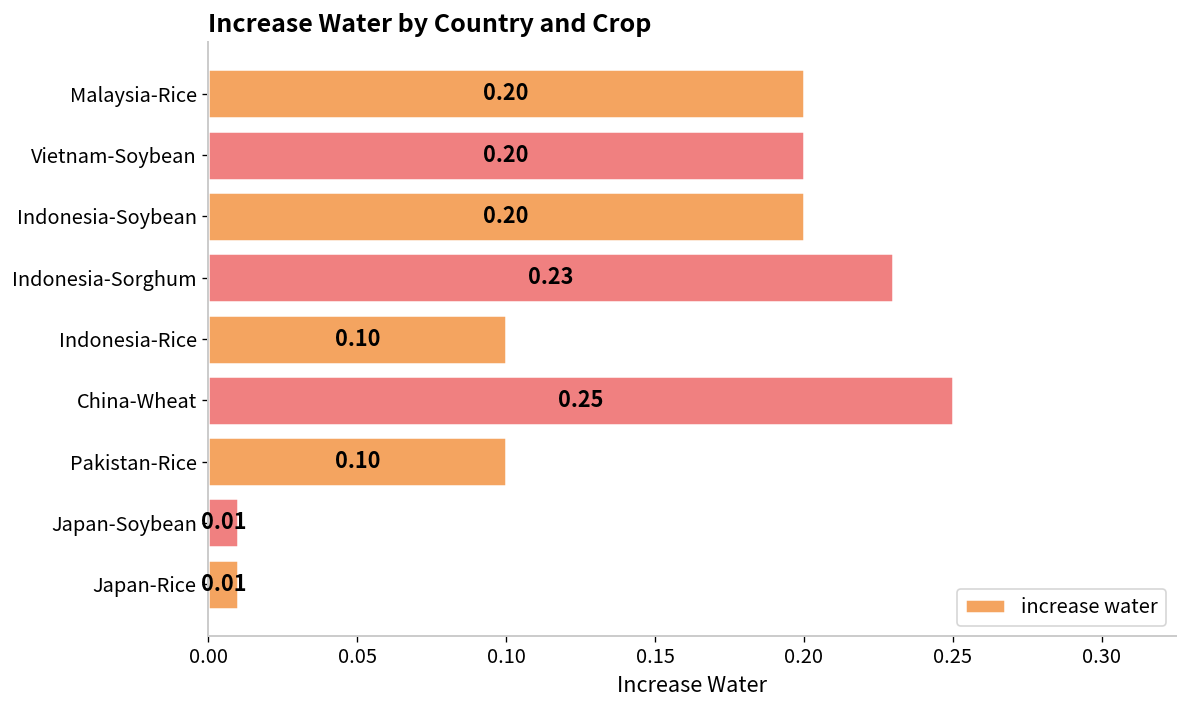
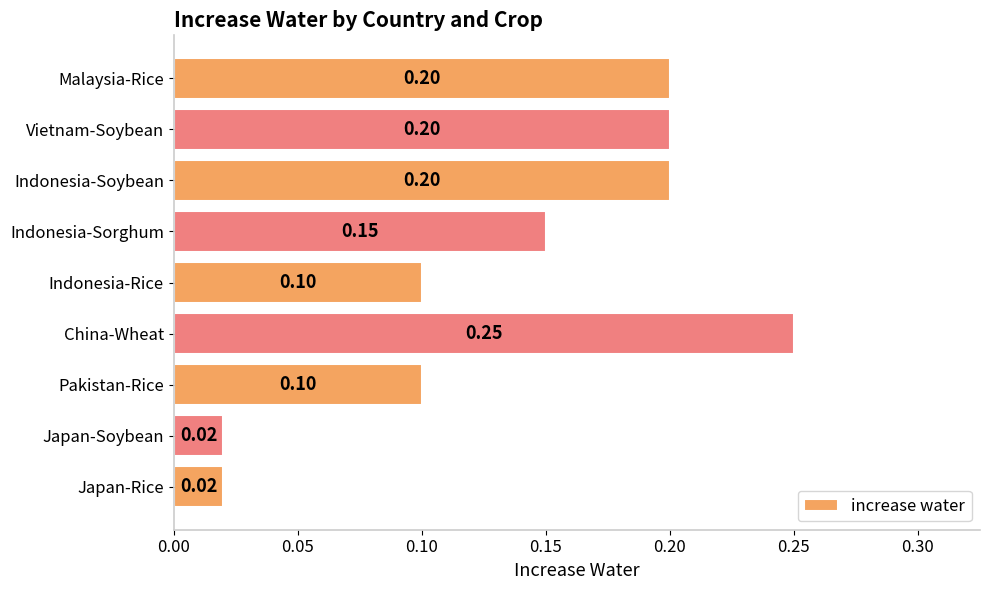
Indonesia-Sorghum: 0.23 -> 0.15
Japan-Soybean: 0.01 -> 0.02
Japan-Rice: 0.01 -> 0.02
